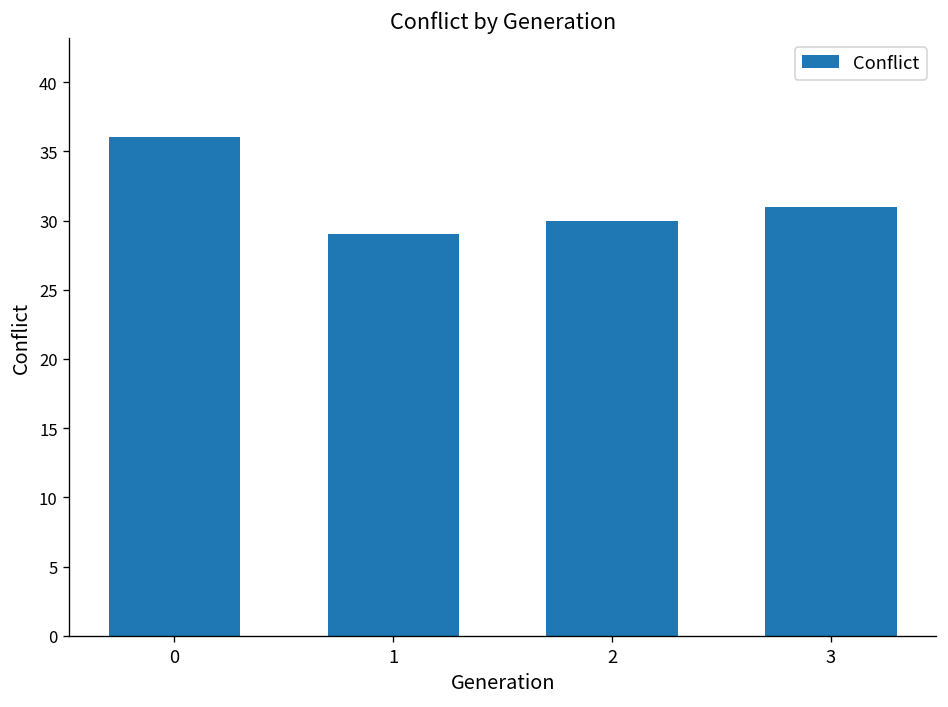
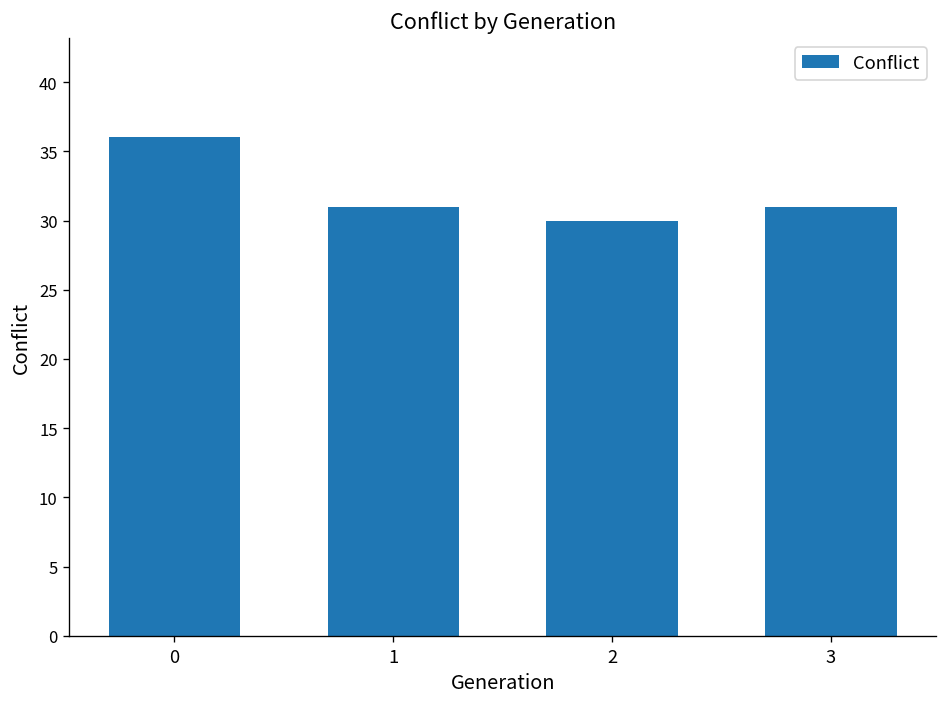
1: 29 -> 31
